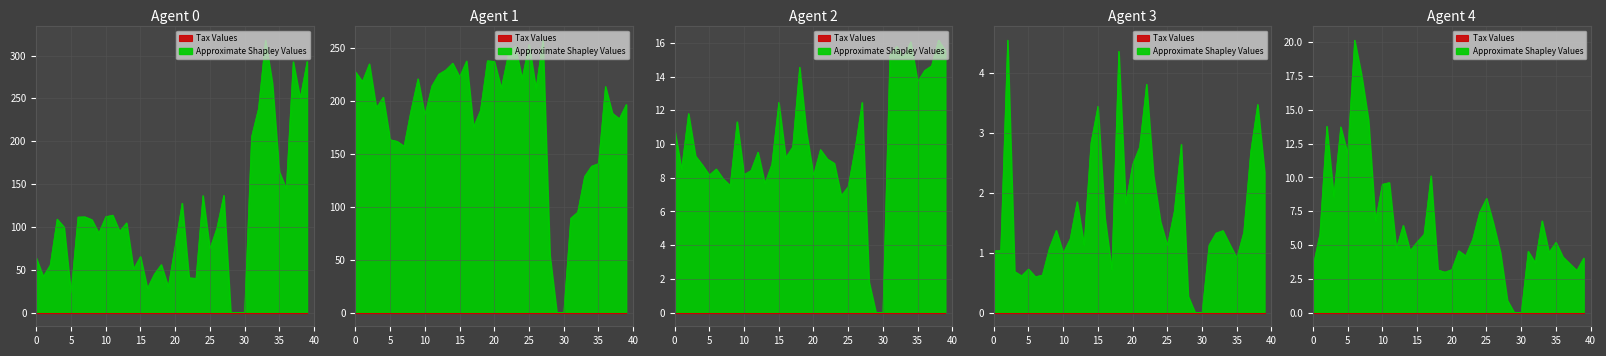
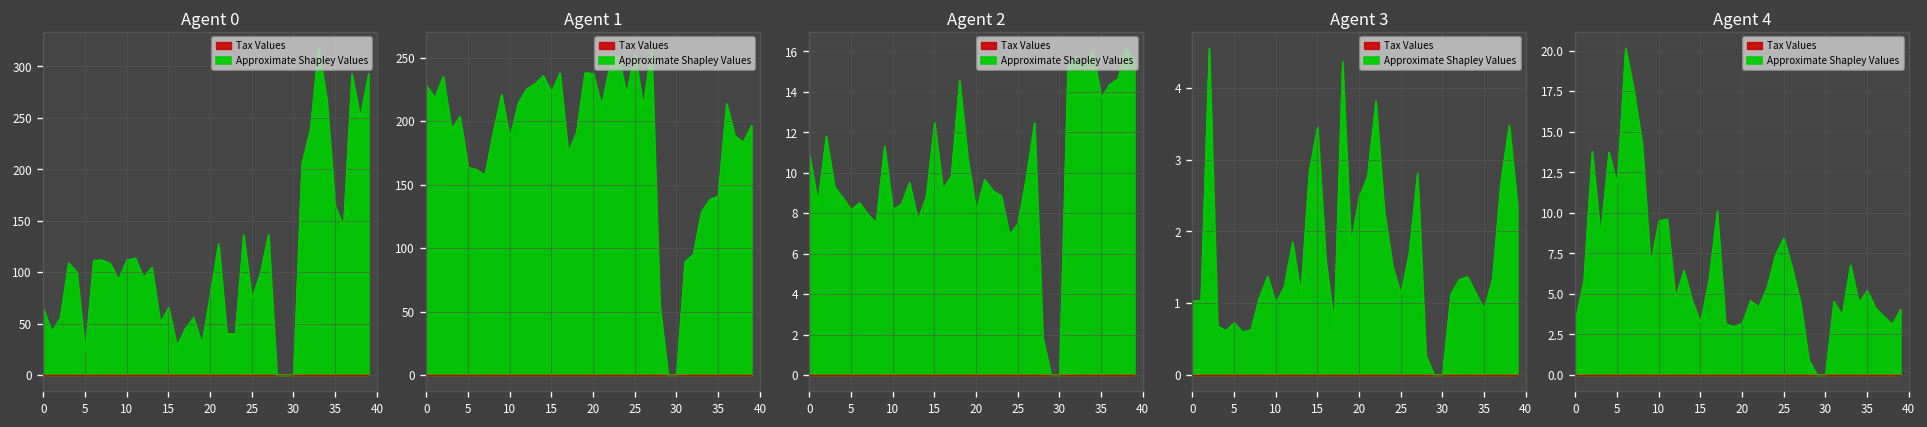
Agent 4, Approximate Shapley Values, 15: 5.2 -> 3.3
